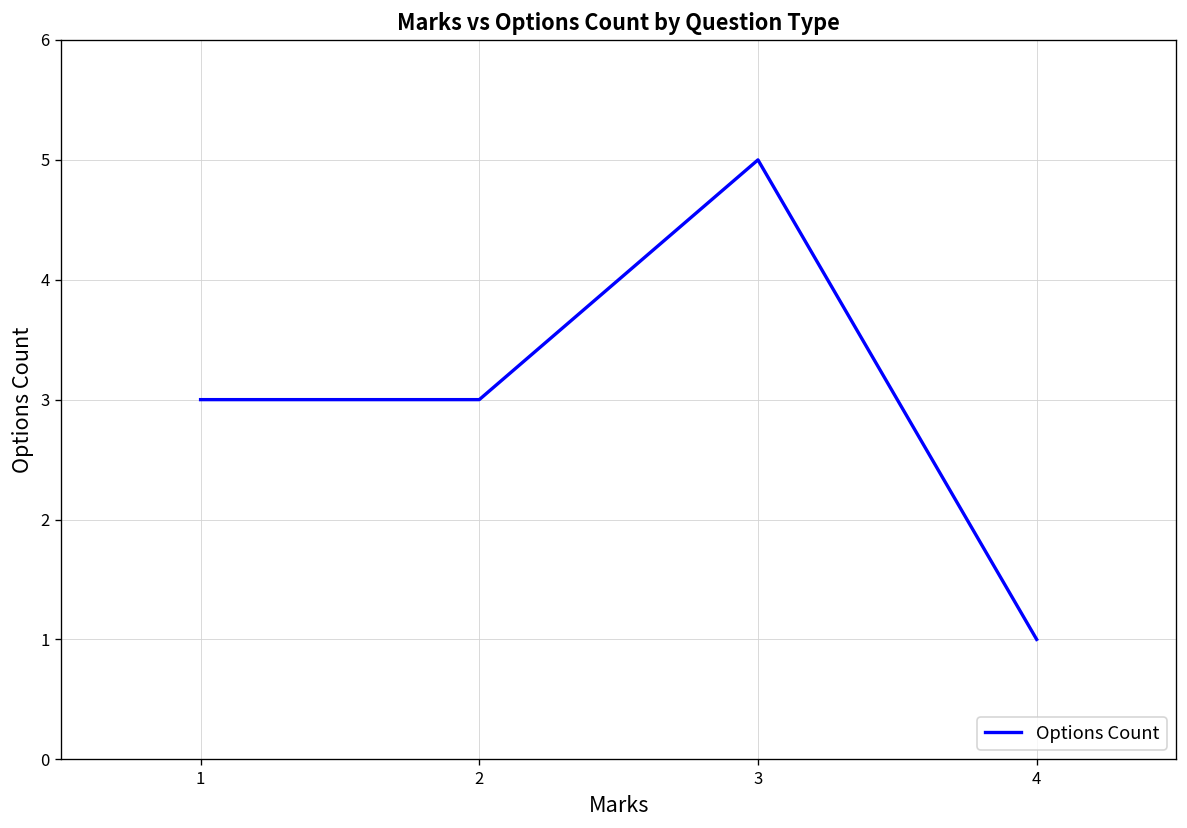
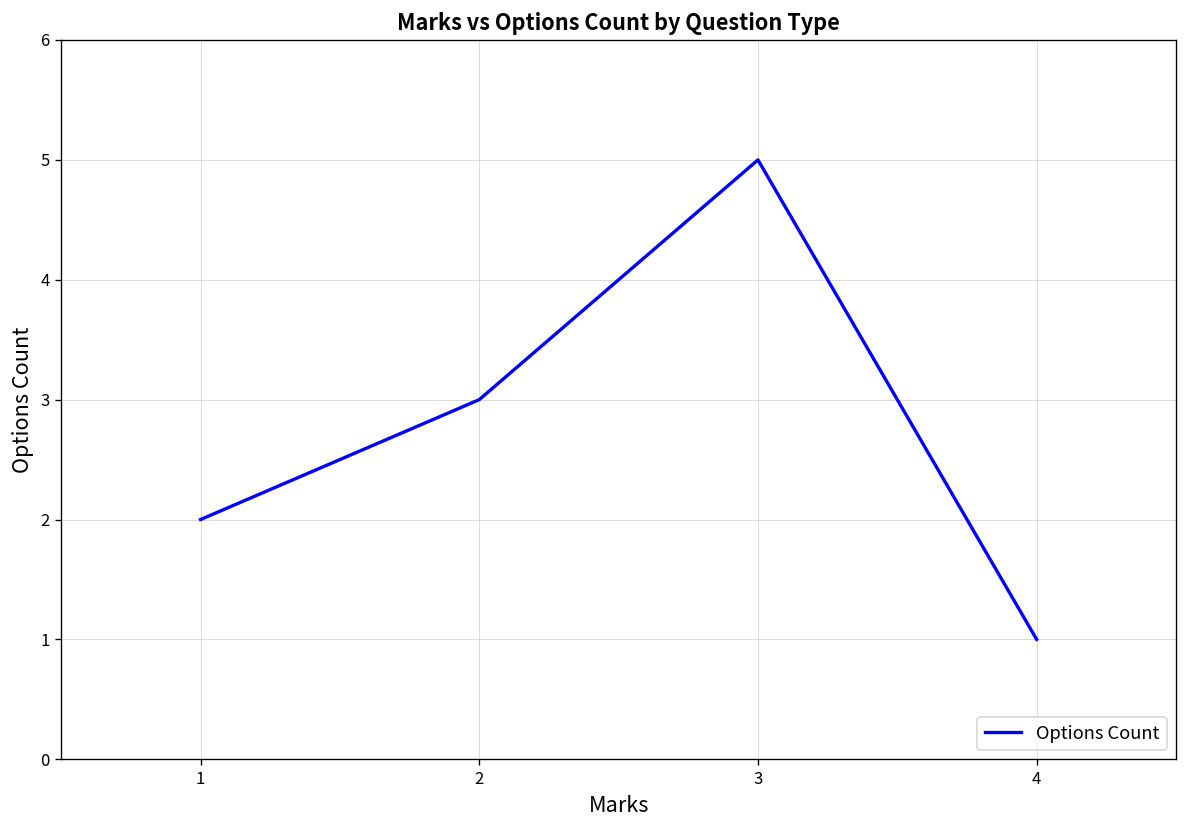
1: 3 -> 2
